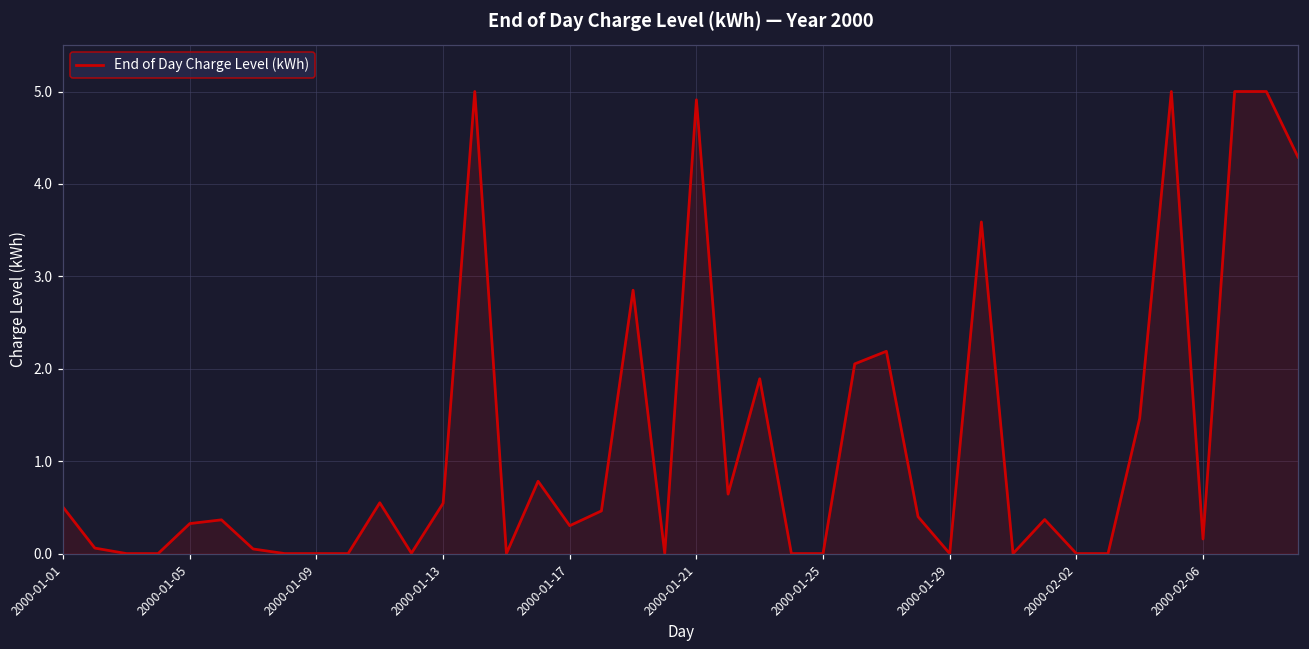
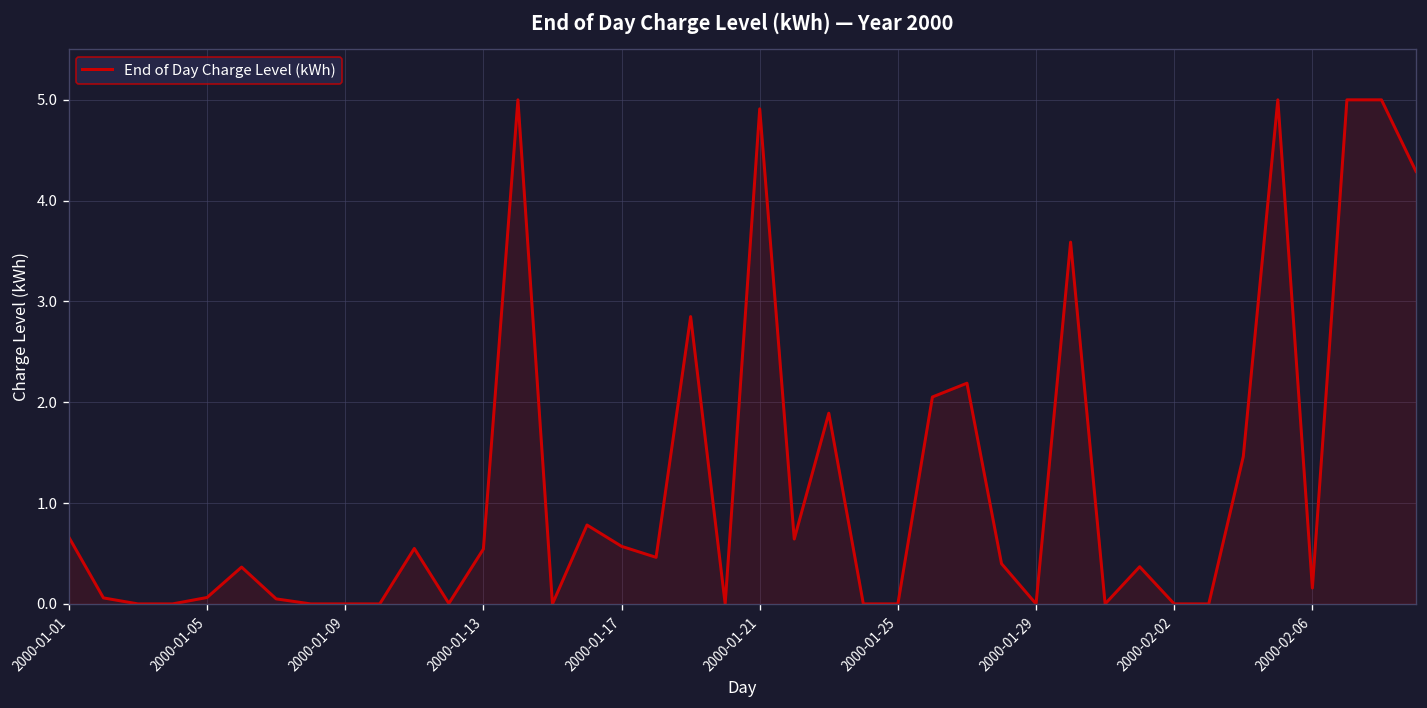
2000-01-01: 0.5 -> 0.7
2000-01-05: 0.3 -> 0.1
2000-01-17: 0.3 -> 0.6
